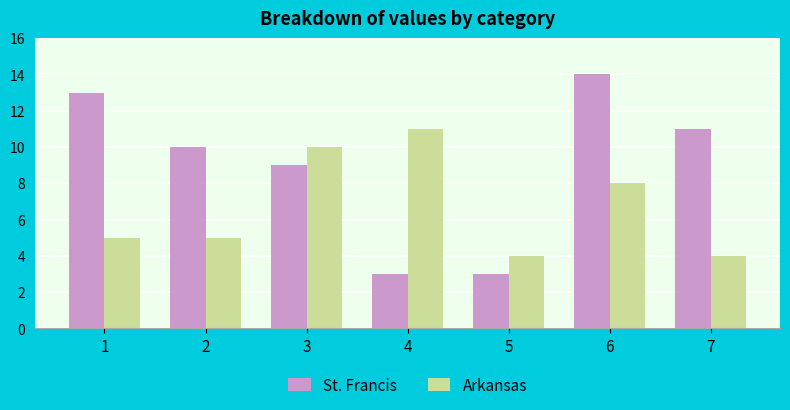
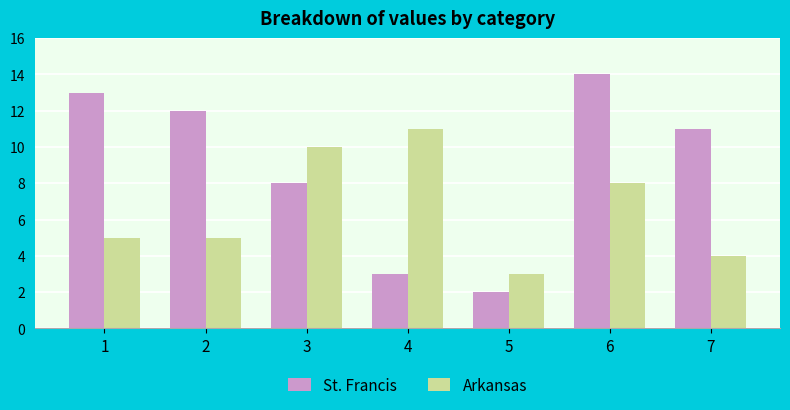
St. Francis, 2: 10 -> 12
St. Francis, 3: 9 -> 8
St. Francis, 5: 3 -> 2
Arkansas, 5: 4 -> 3
